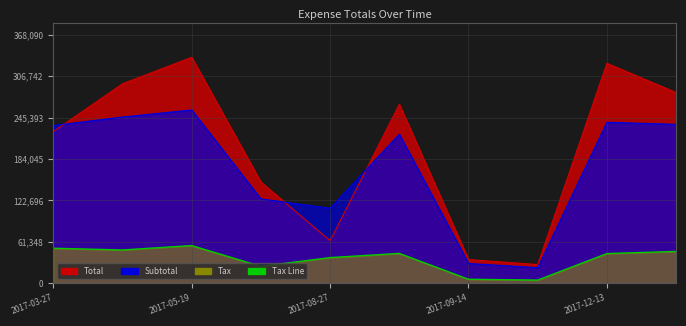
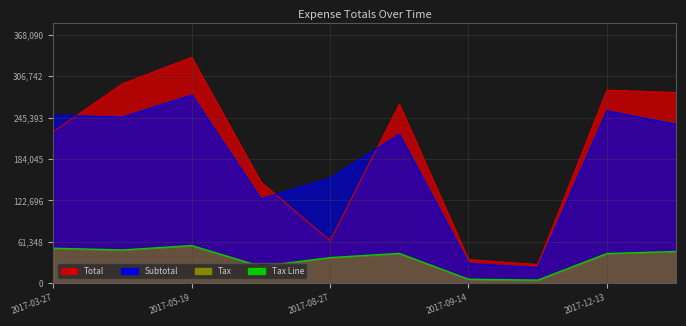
Subtotal, 2017-03-27: 230,000 -> 250,000
Subtotal, 2017-05-19: 260,000 -> 280,000
Subtotal, 2017-08-27: 110,000 -> 160,000
Total, 2017-12-13: 330,000 -> 290,000
Subtotal, 2017-12-13: 240,000 -> 260,000
